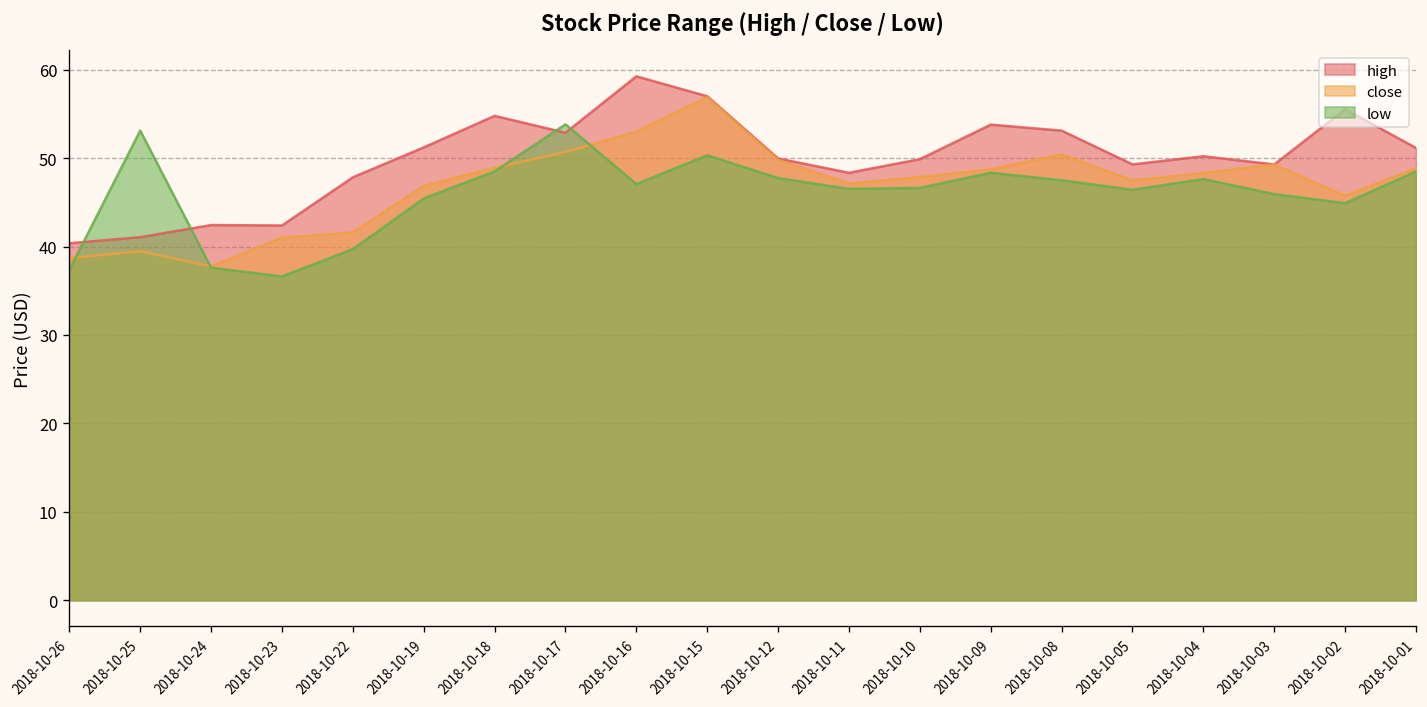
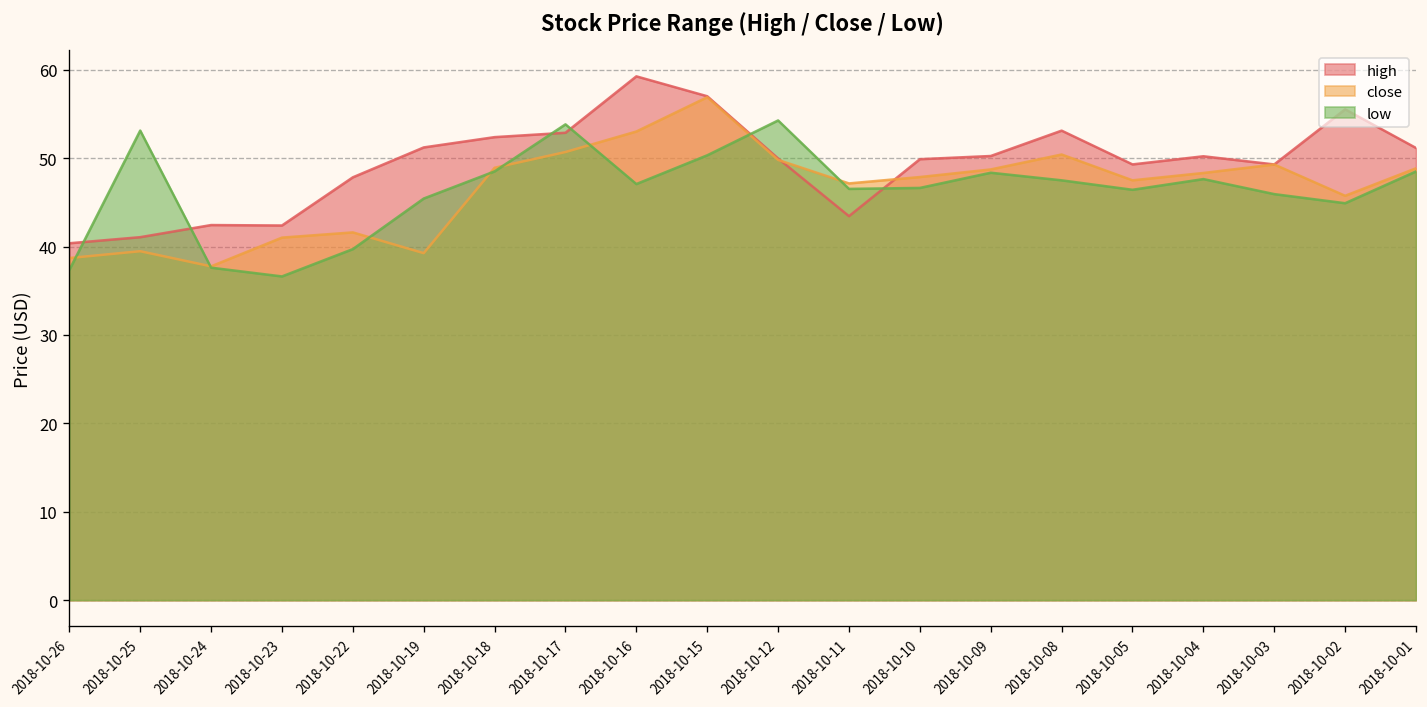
close, 2018-10-19: 47 -> 39
high, 2018-10-18: 55 -> 52
low, 2018-10-12: 48 -> 54
high, 2018-10-11: 48 -> 43
high, 2018-10-09: 54 -> 50
